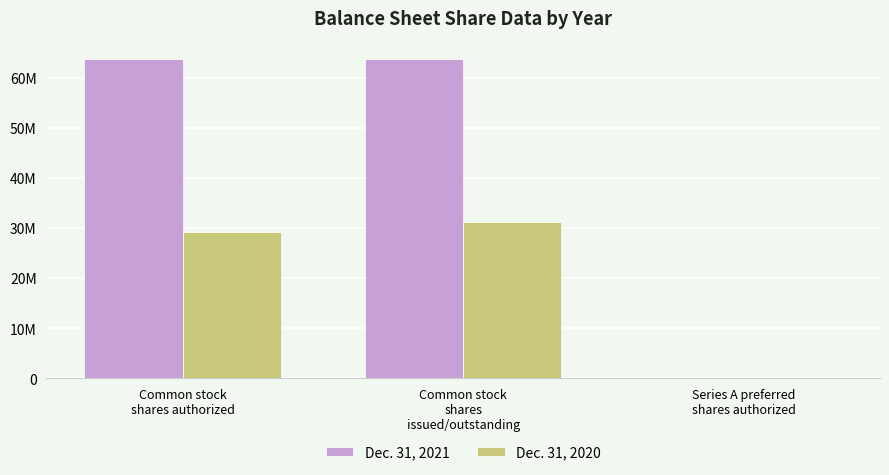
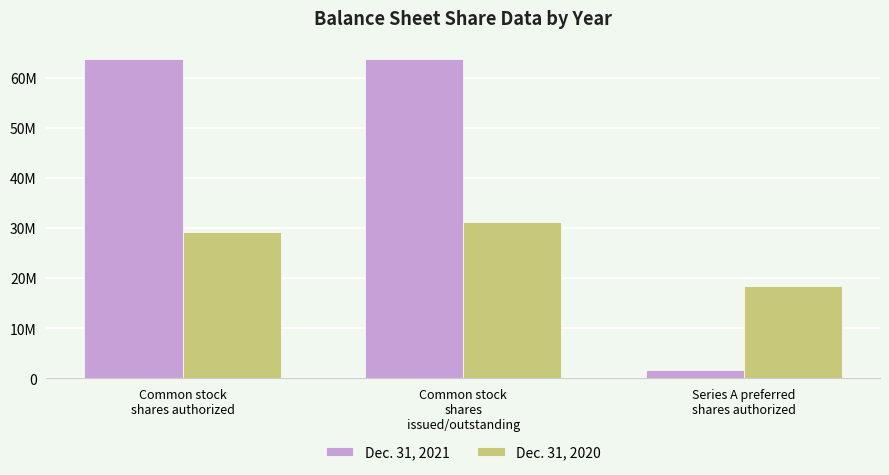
Dec. 31, 2021, Series A preferred shares authorized: 0 -> 2000000
Dec. 31, 2020, Series A preferred shares authorized: 0 -> 18000000
